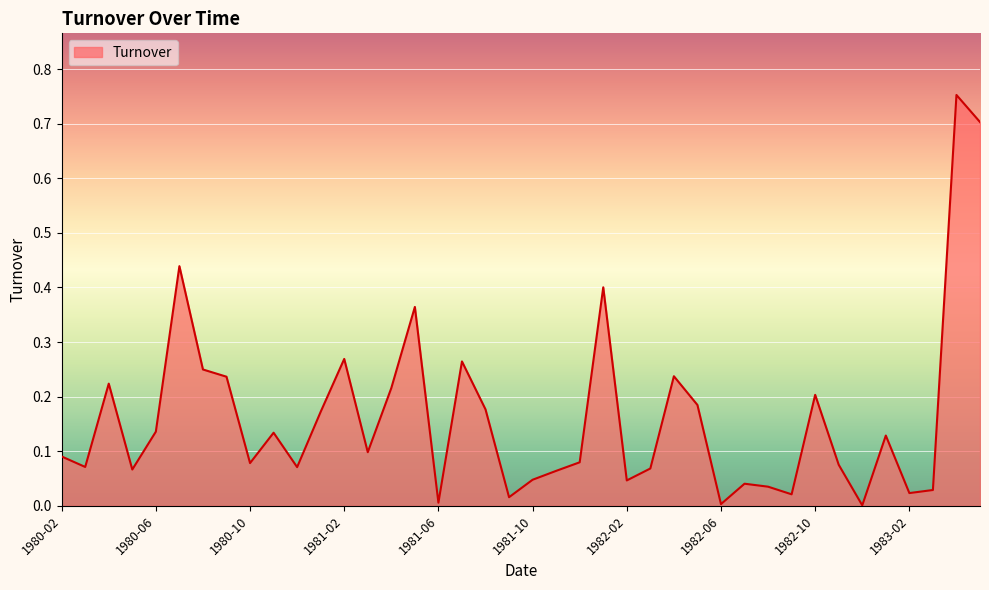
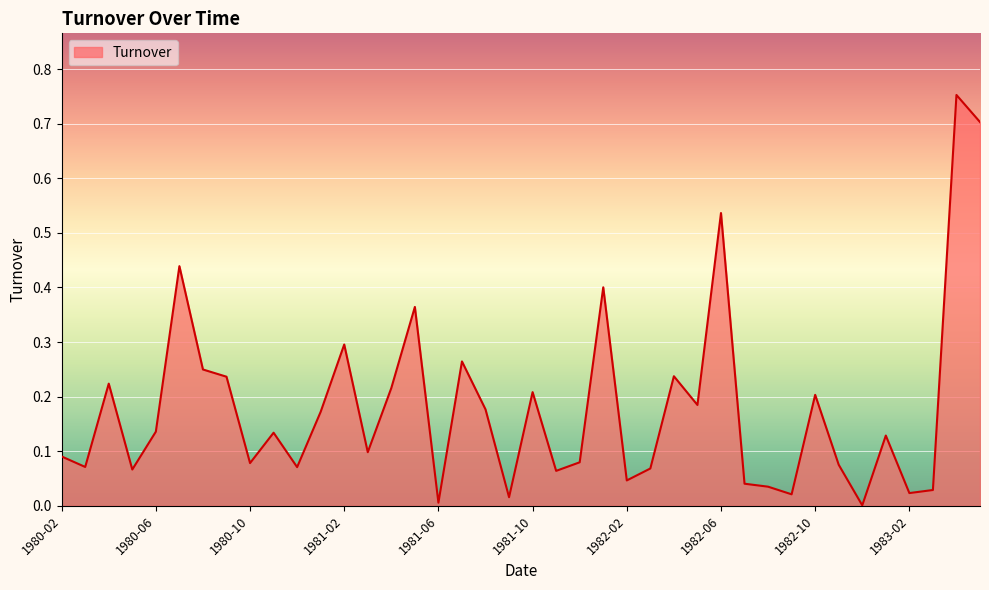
1981-02: 0.27 -> 0.30
1981-10: 0.05 -> 0.21
1982-06: 0.00 -> 0.54
